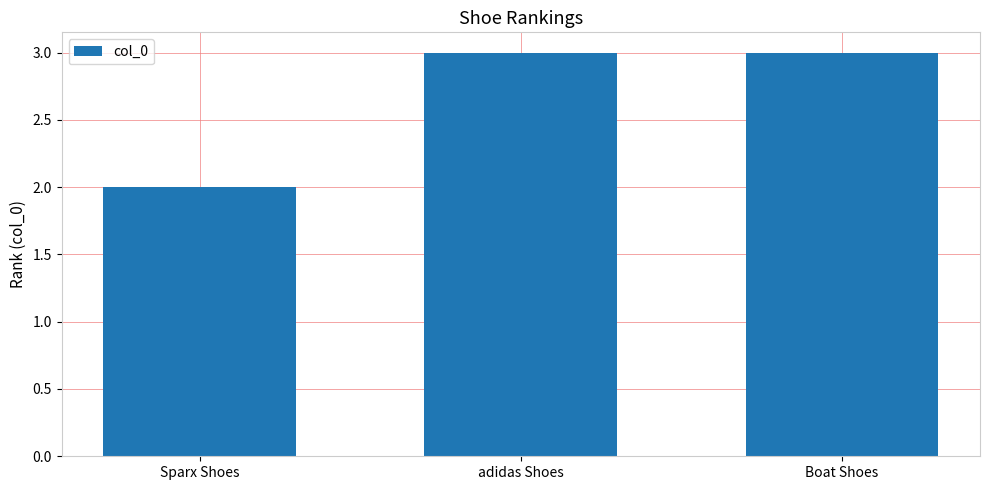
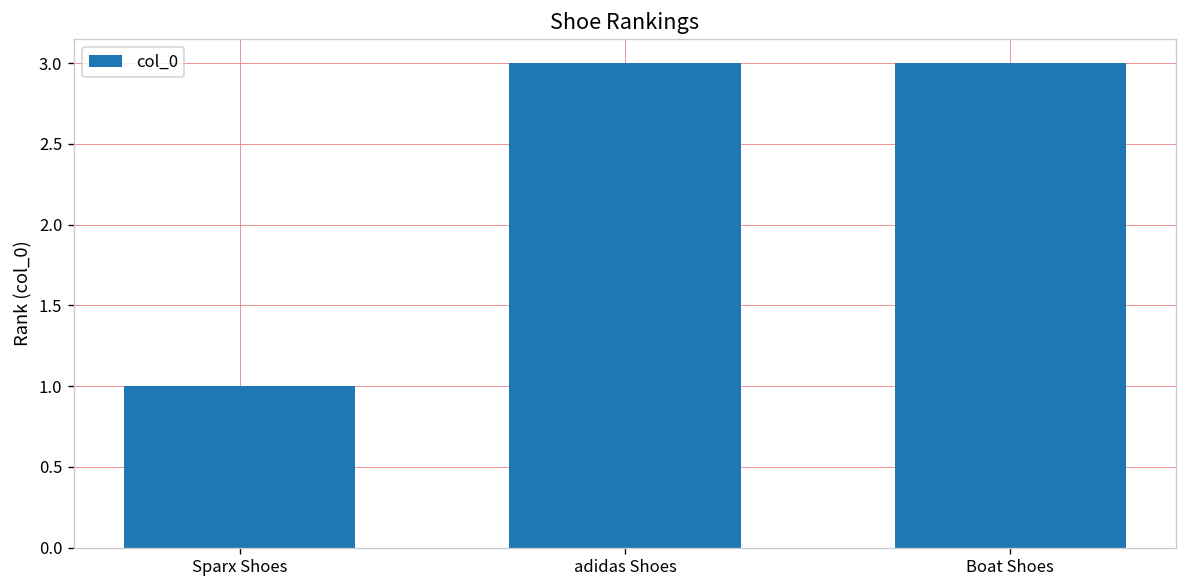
Sparx Shoes: 2 -> 1
